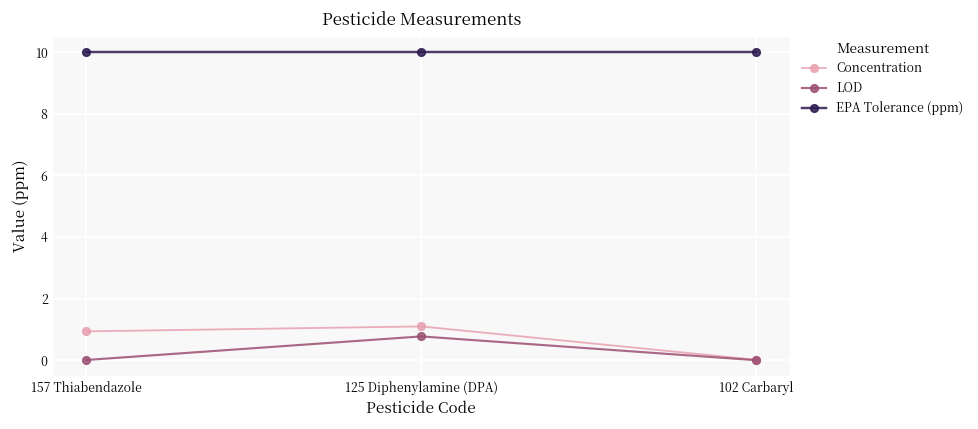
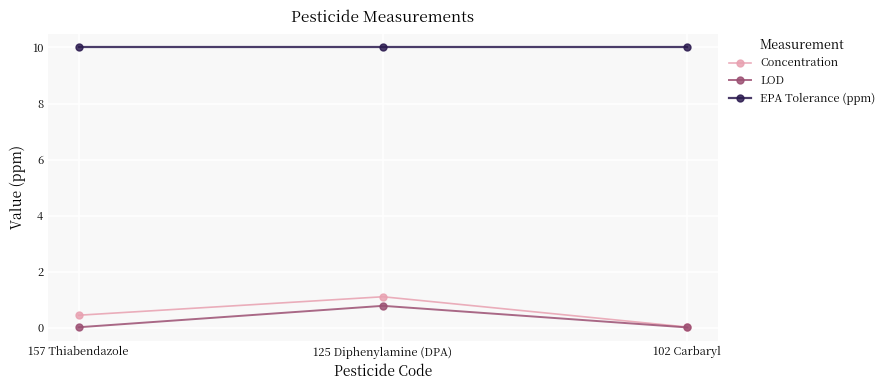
Concentration, 157 Thiabendazole: 0.9 -> 0.4
